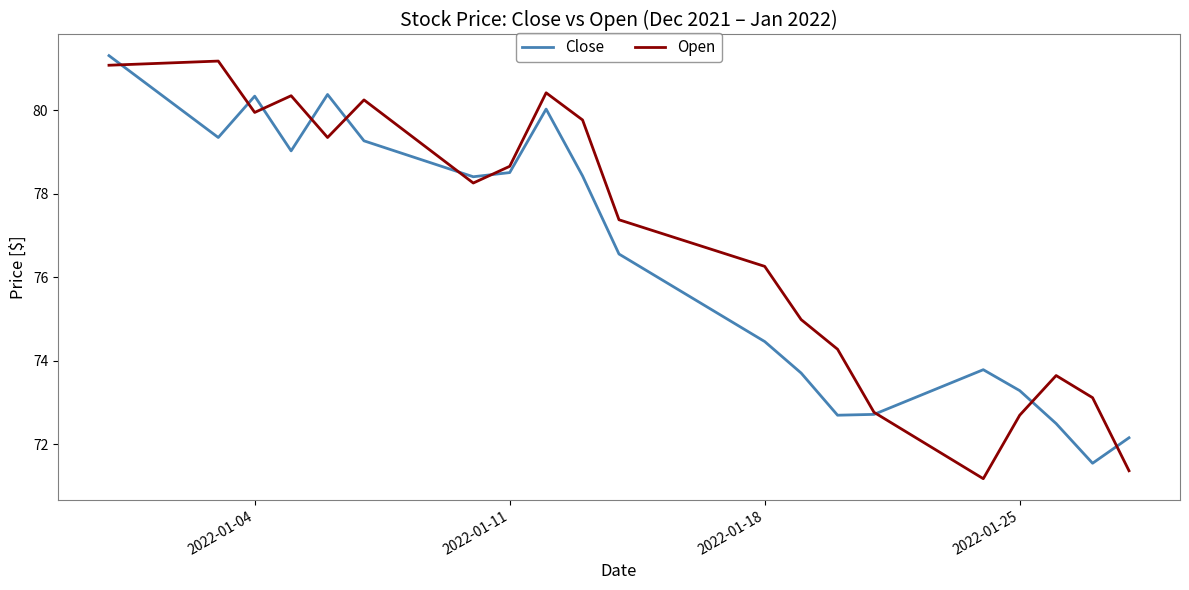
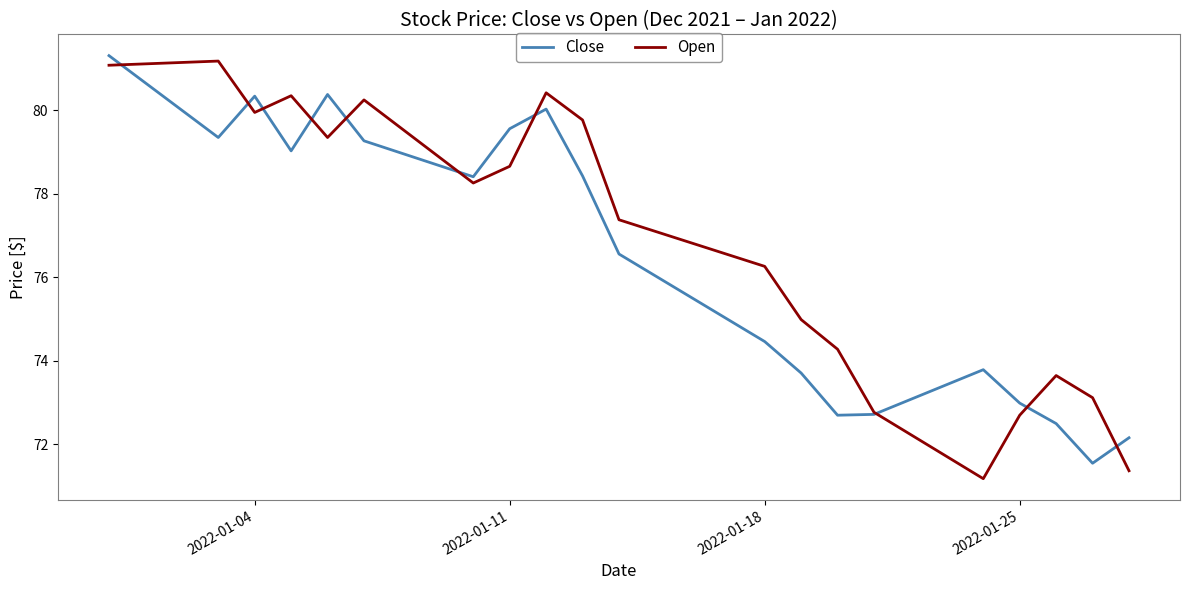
Close, 2022-01-11: 78.5 -> 79.6
Close, 2022-01-25: 73.3 -> 73.0
